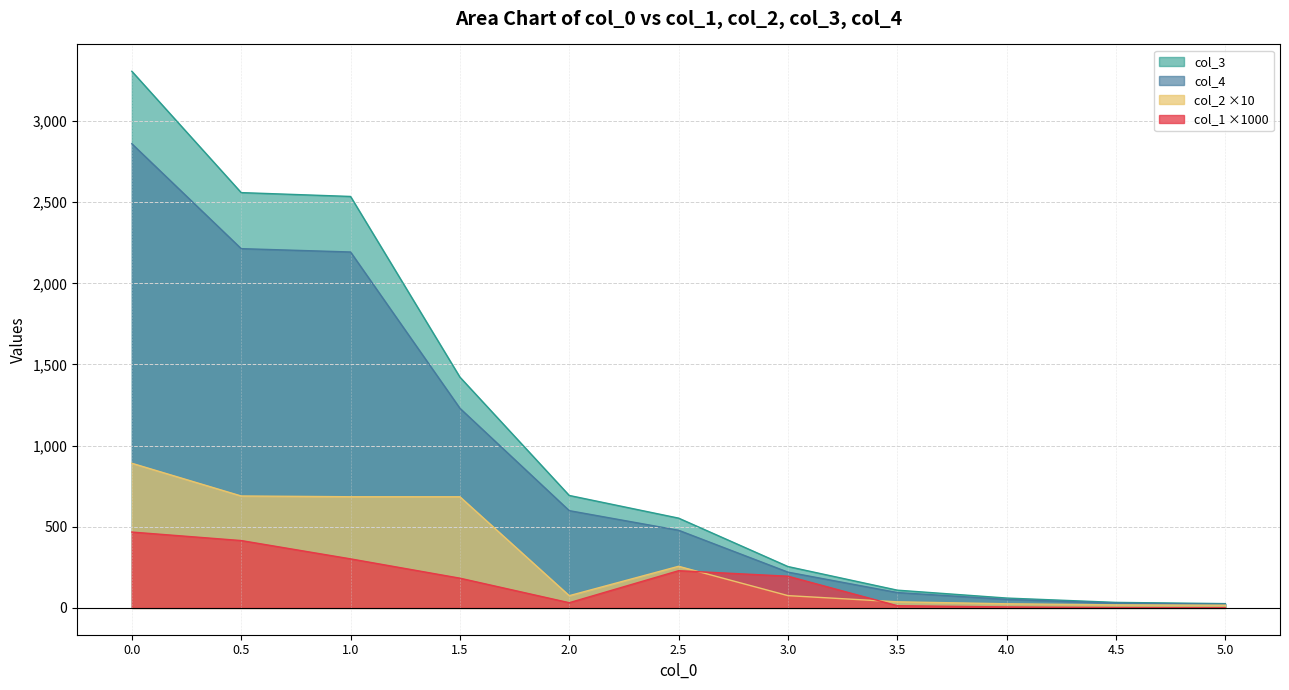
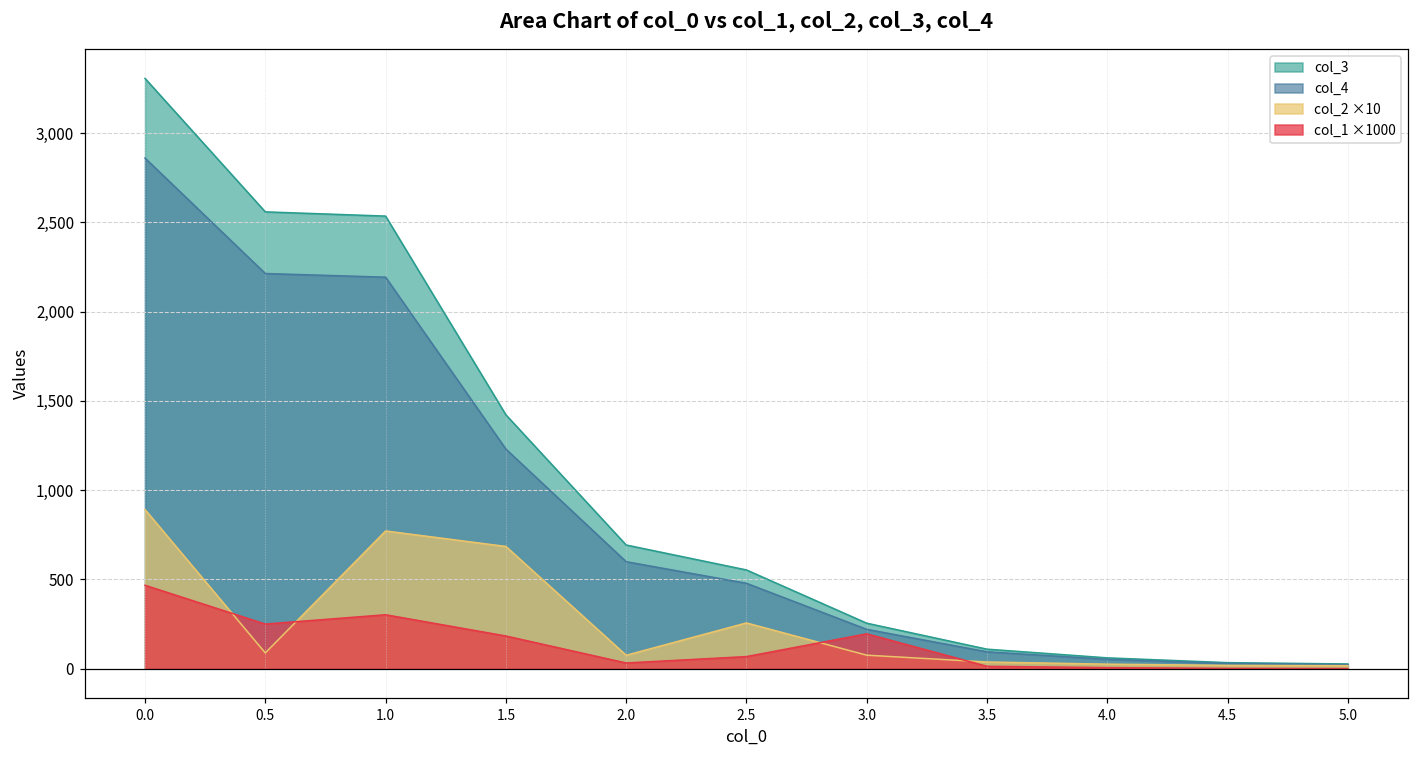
col_2 ×10, 0.5: 690 -> 90
col_1 ×1000, 0.5: 410 -> 250
col_2 ×10, 1.0: 680 -> 770
col_1 ×1000, 2.5: 230 -> 70
